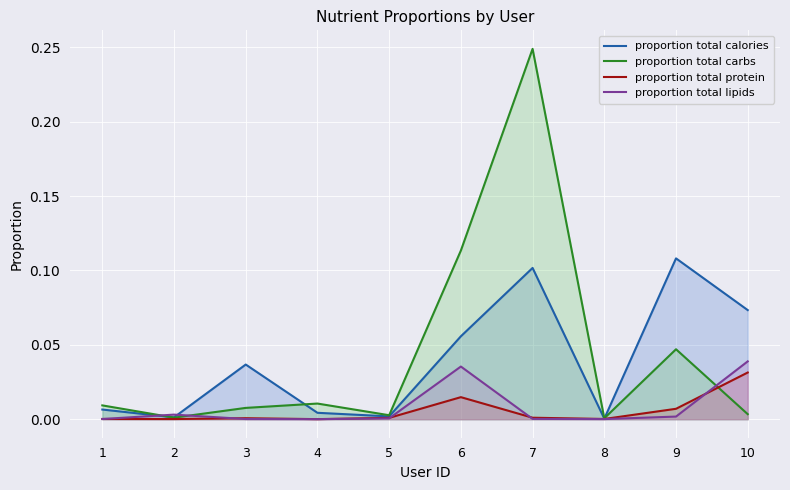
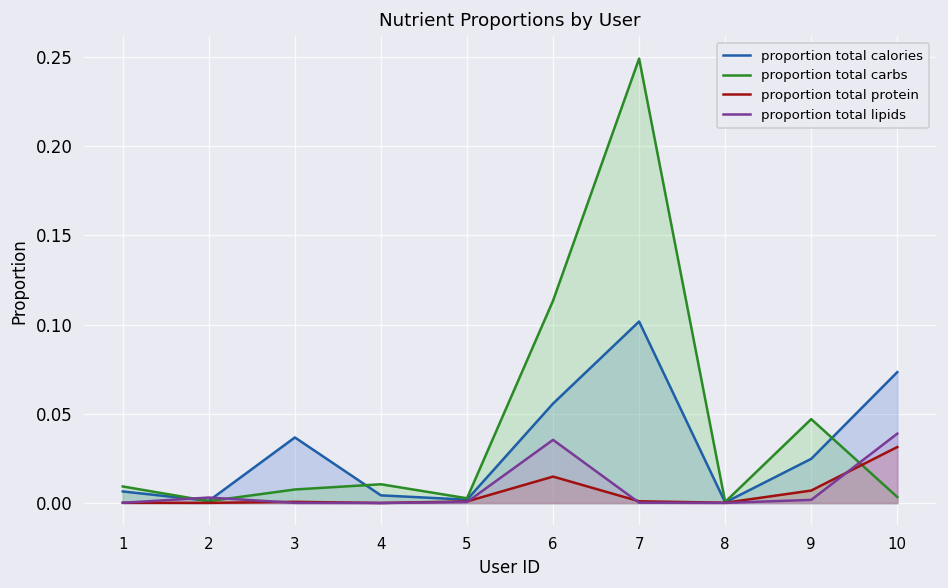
proportion total calories, 9: 0.108 -> 0.025
